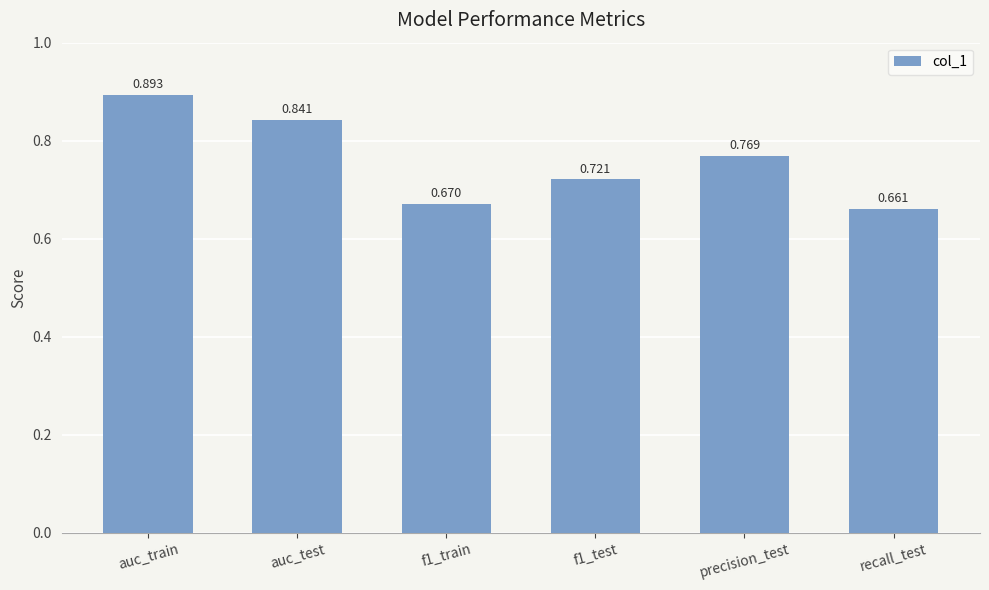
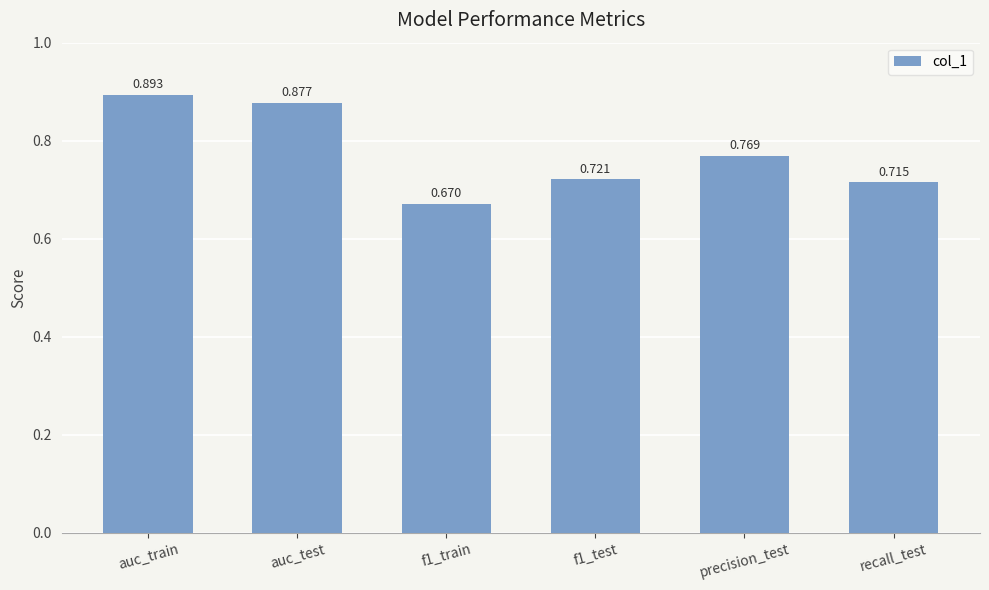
auc_test: 0.841 -> 0.877
recall_test: 0.661 -> 0.715
